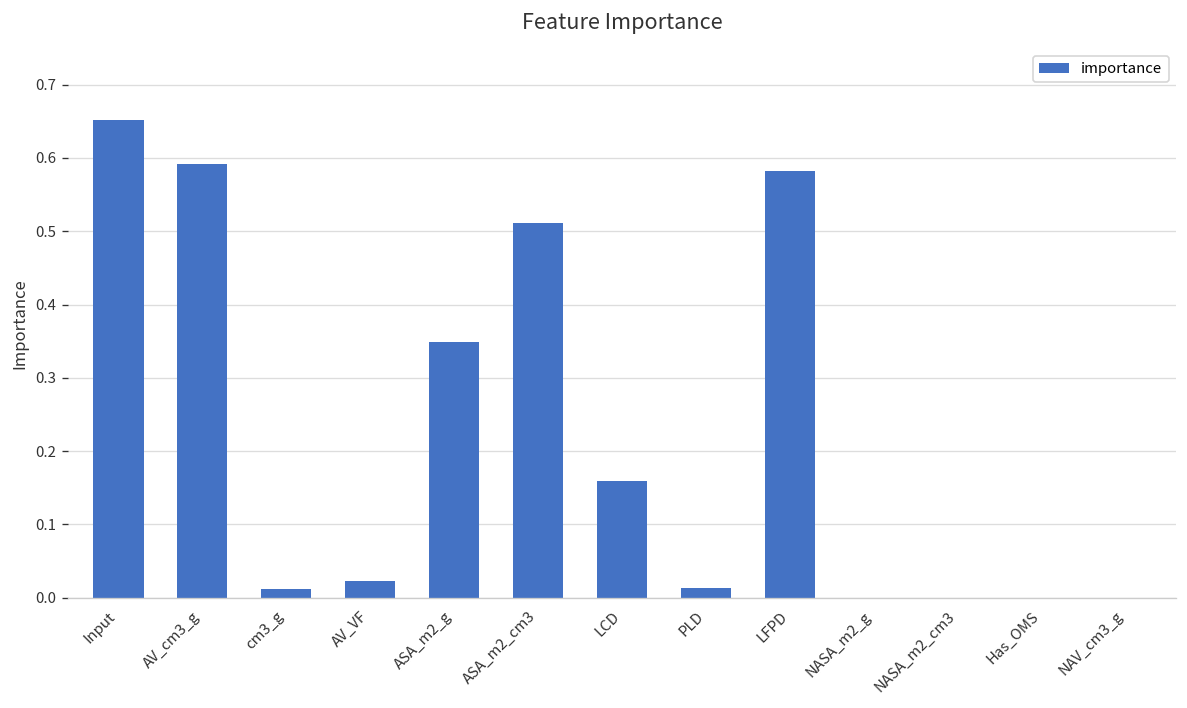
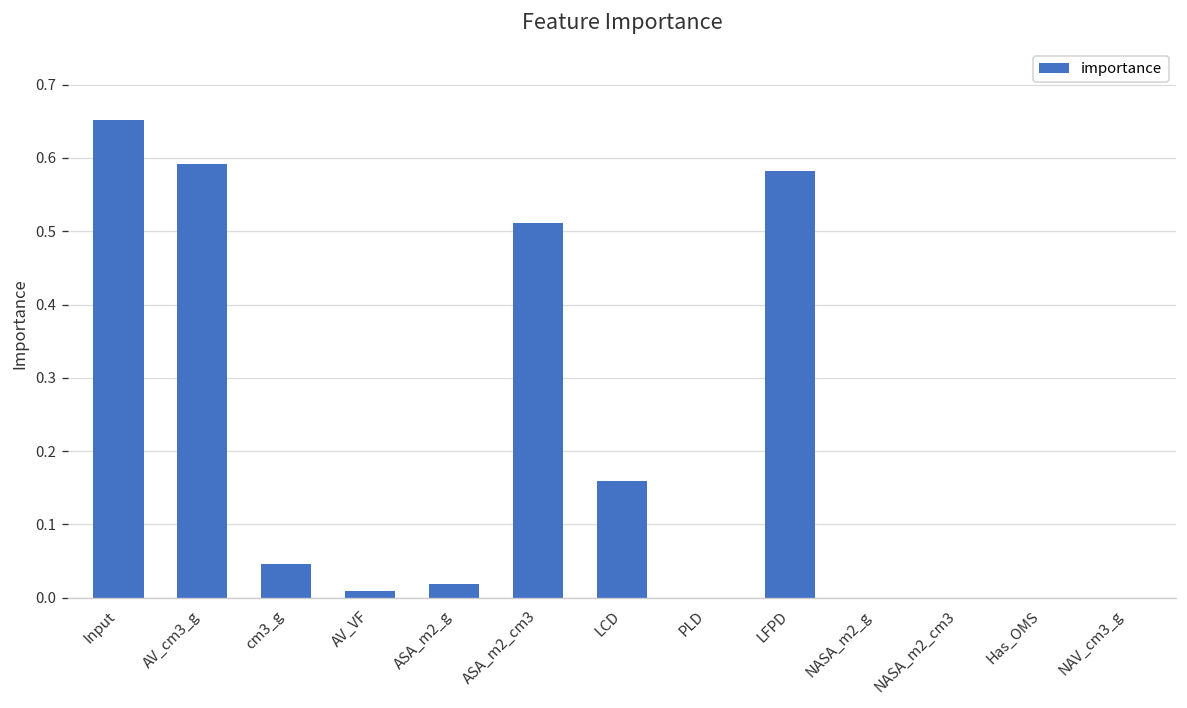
cm3_g: 0.01 -> 0.05
AV_VF: 0.02 -> 0.01
ASA_m2_g: 0.35 -> 0.02
PLD: 0.01 -> 0.00
